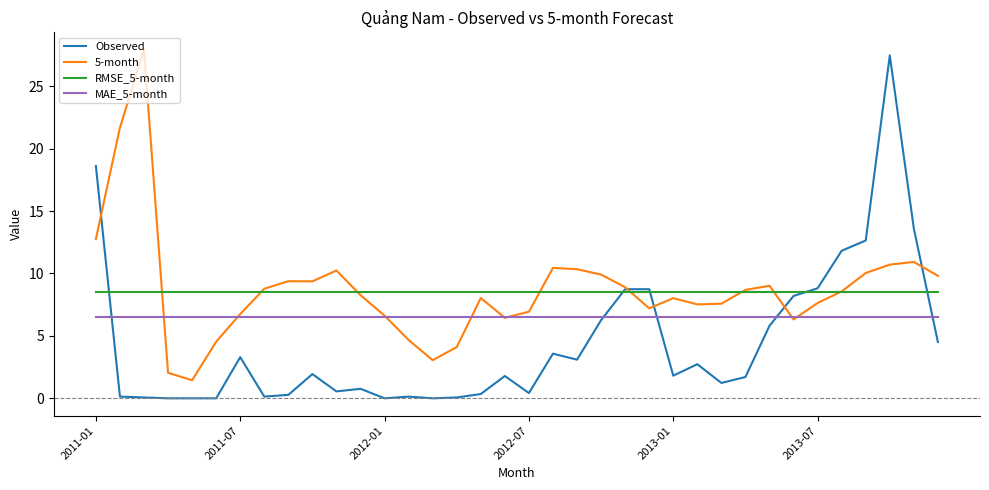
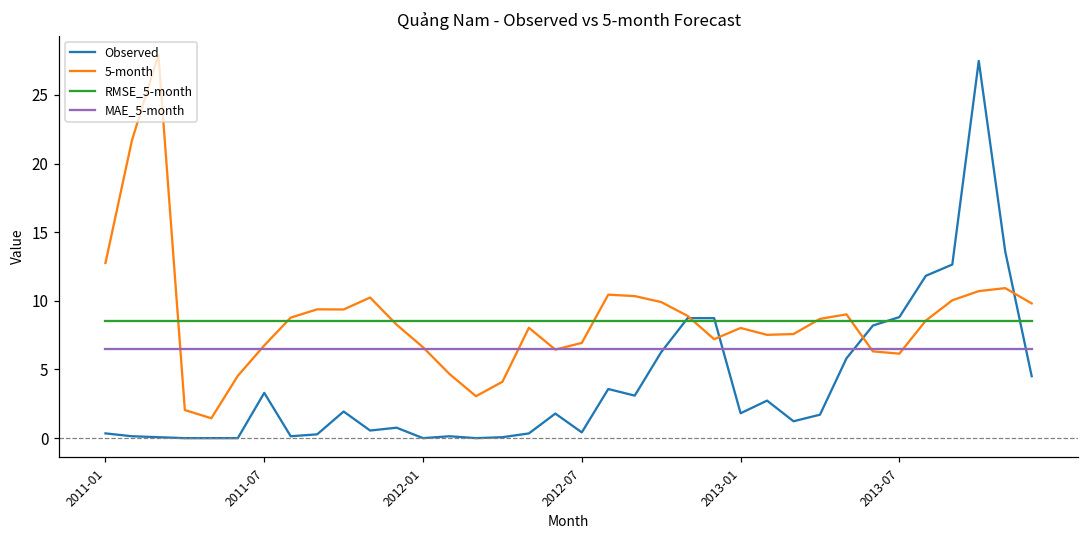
Observed, 2011-01: 18.6 -> 0.3
5-month, 2013-07: 7.6 -> 6.2
